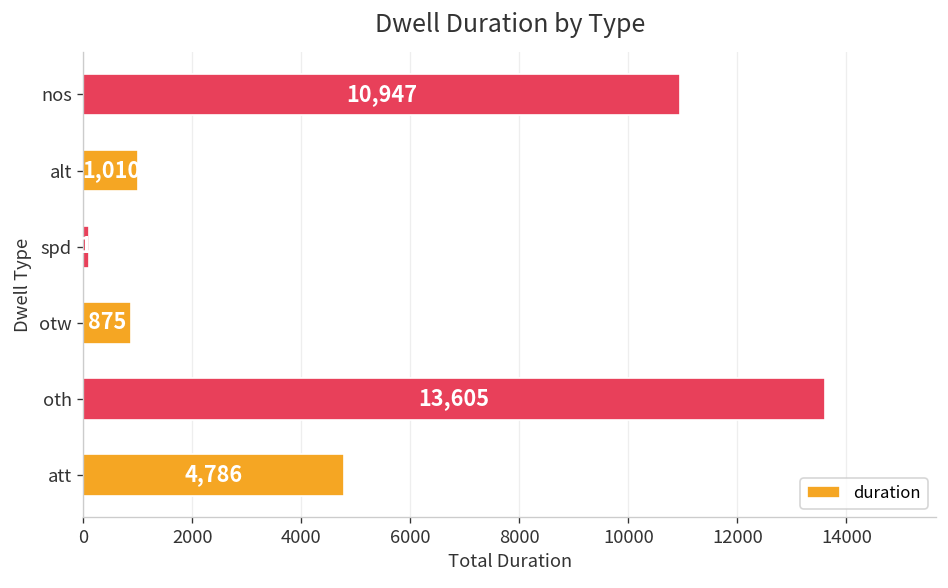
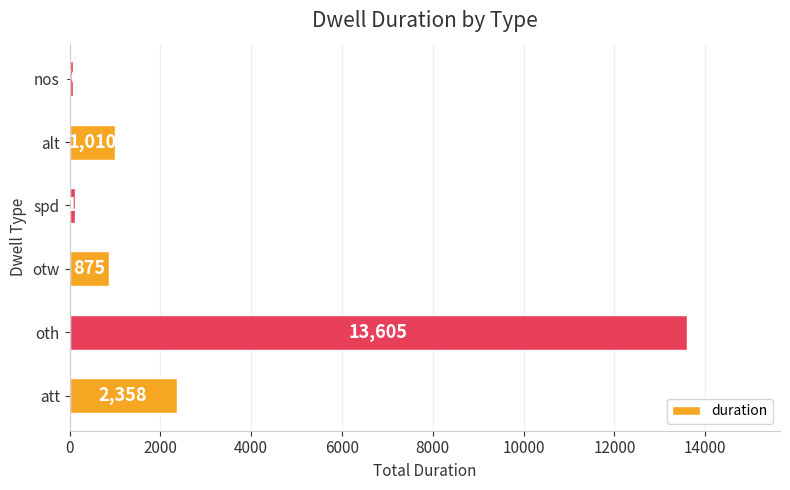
nos: 10900 -> 100
att: 4,786 -> 2,358
